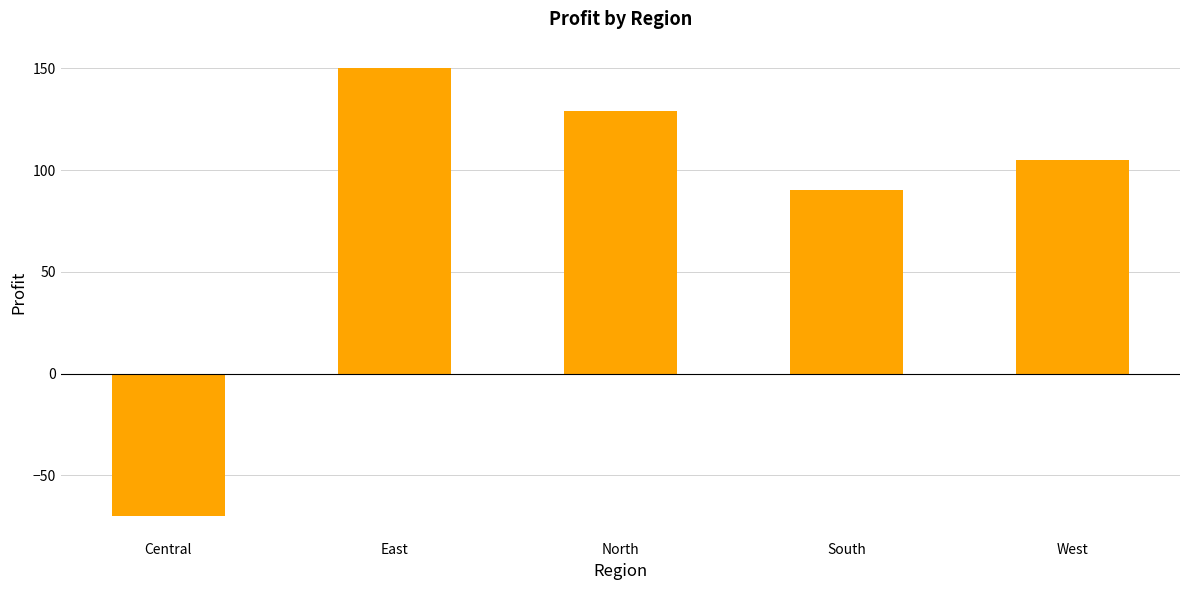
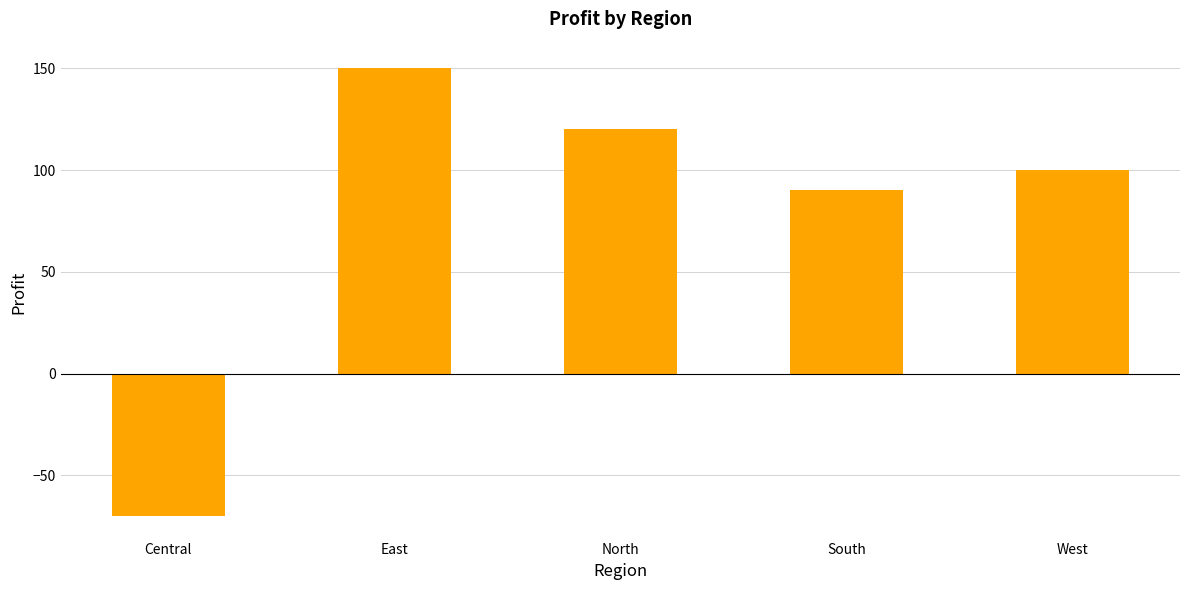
North: 129 -> 120
West: 105 -> 100
